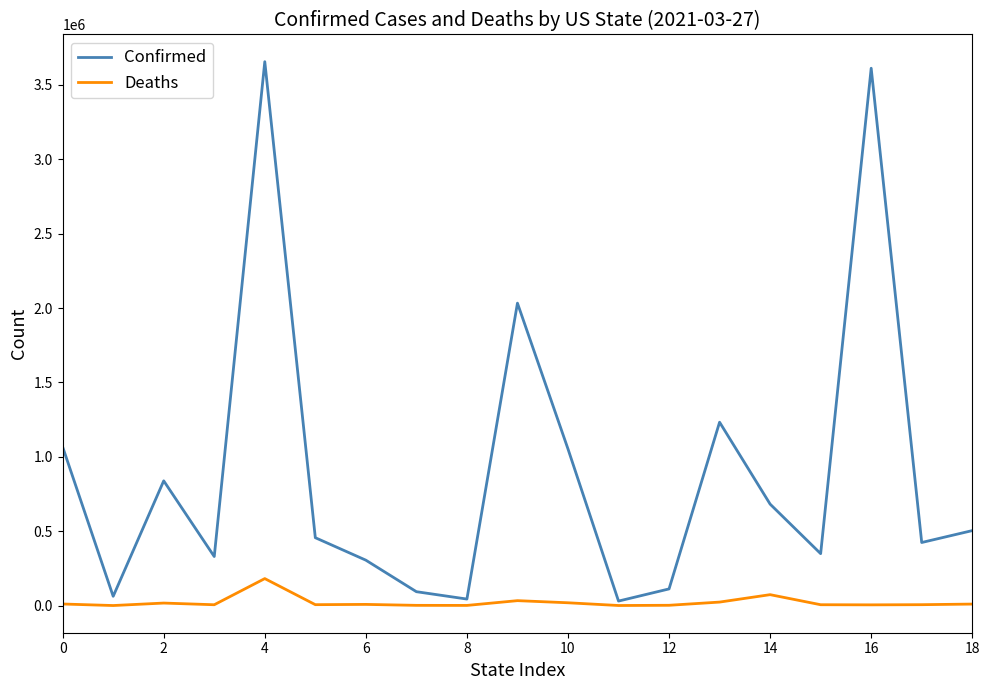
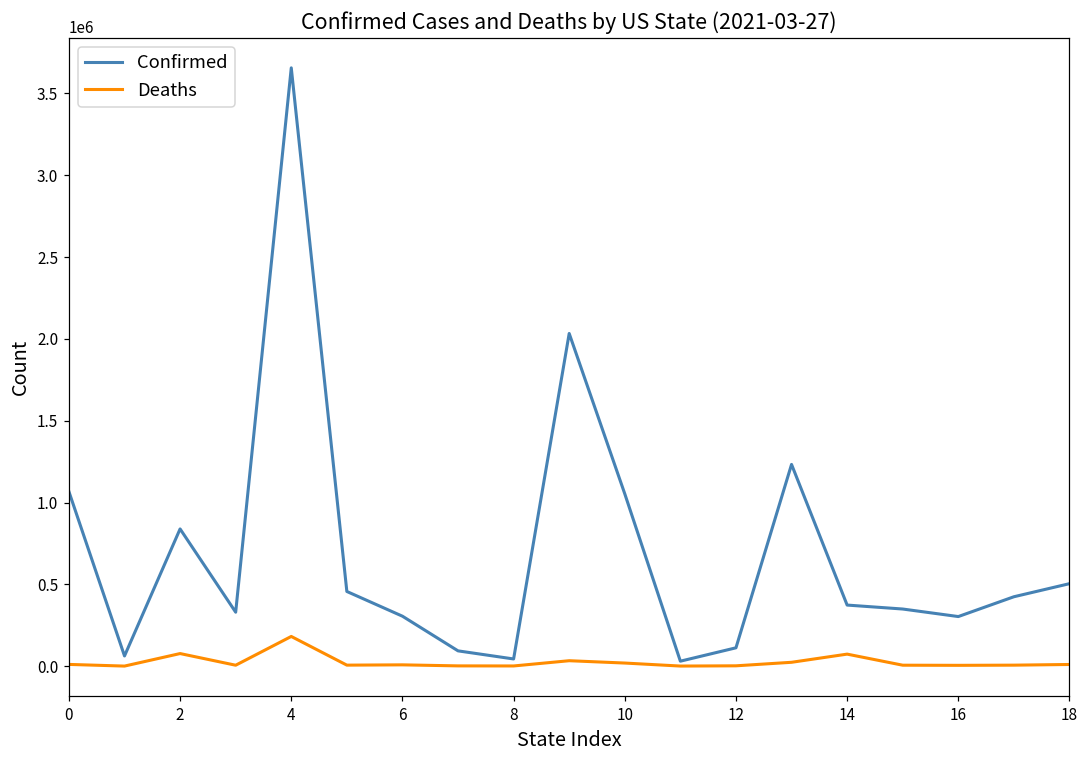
Deaths, 2: 20000 -> 80000
Confirmed, 14: 680000 -> 370000
Confirmed, 16: 3610000 -> 300000
